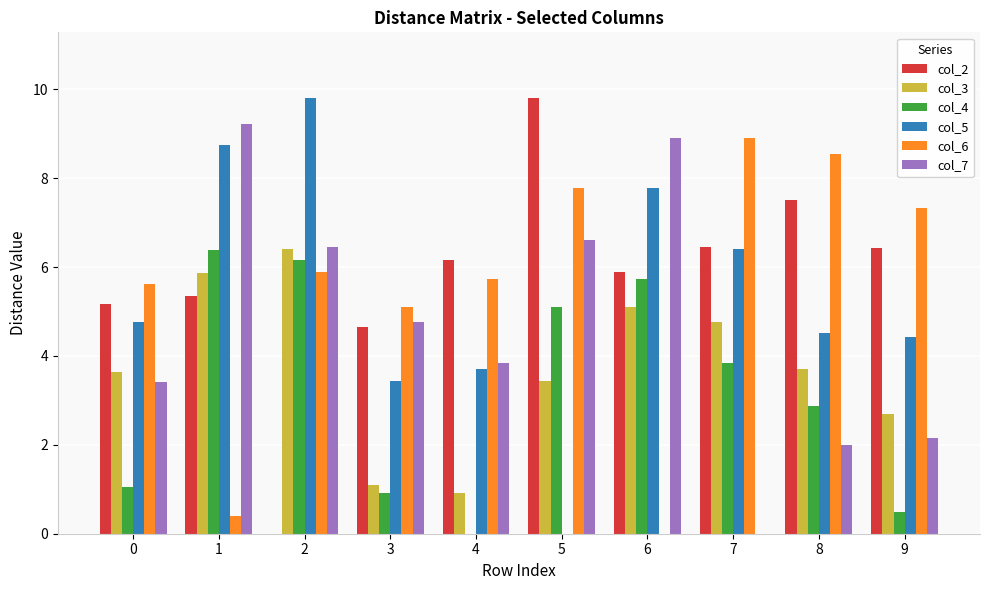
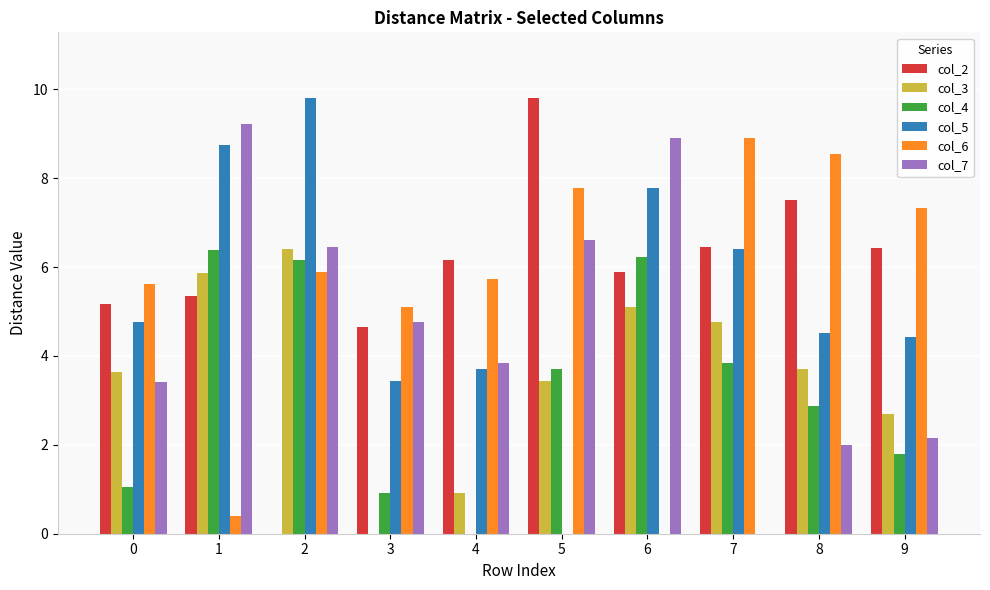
col_3, 3: 1.1 -> 0.0
col_4, 5: 5.1 -> 3.7
col_4, 6: 5.7 -> 6.2
col_4, 9: 0.5 -> 1.8
